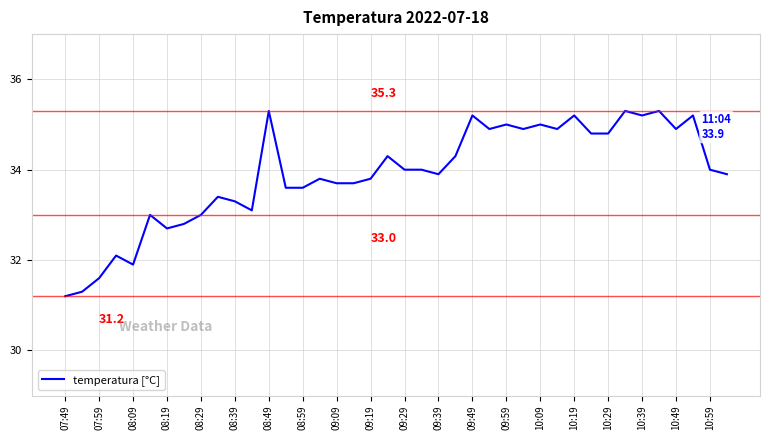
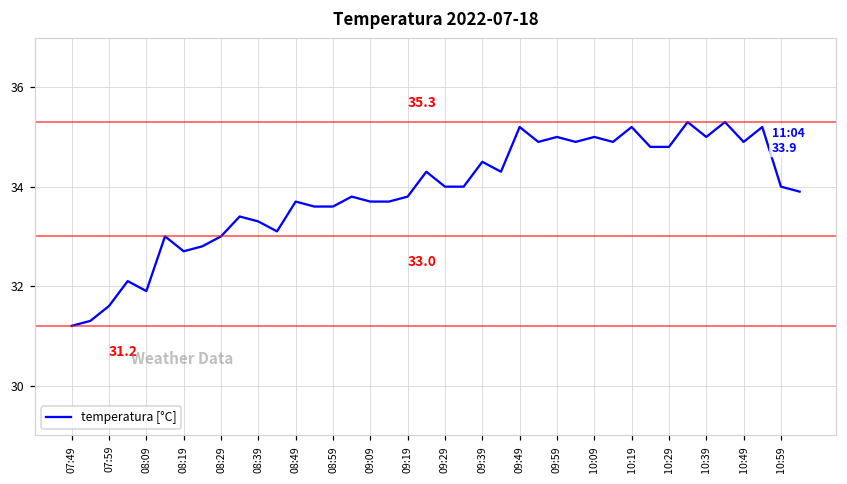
08:49: 35.3 -> 33.7
09:39: 33.9 -> 34.5
10:39: 35.2 -> 35.0
